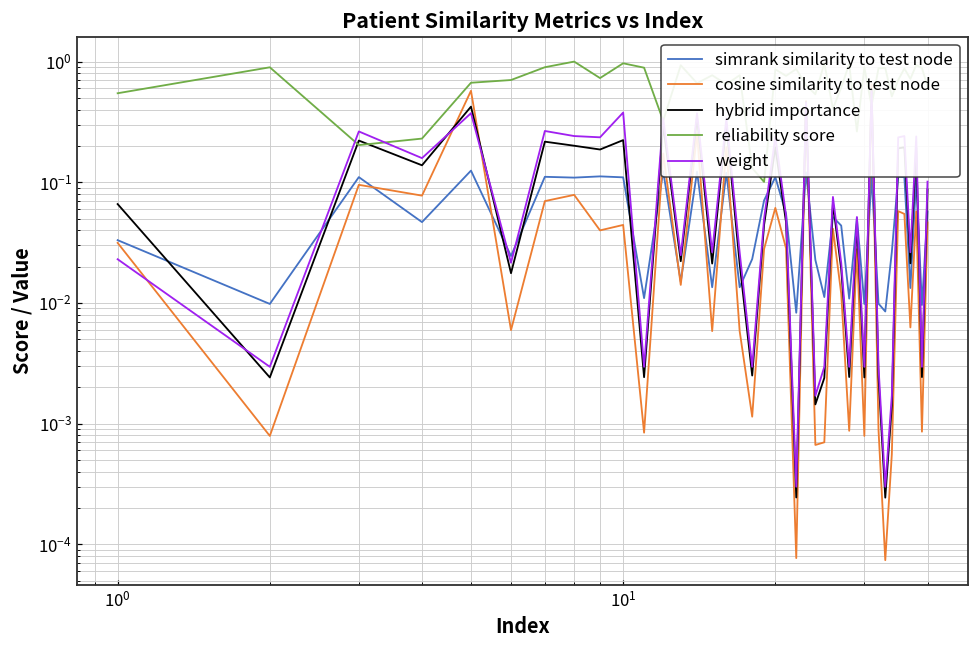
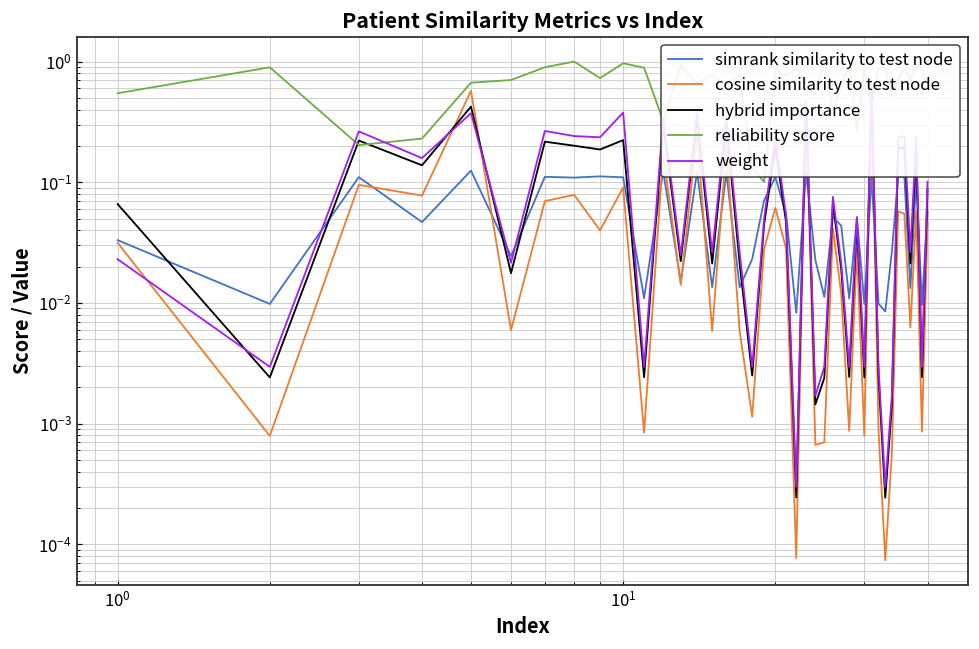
cosine similarity to test node, 10^1: 0.044 -> 0.09
